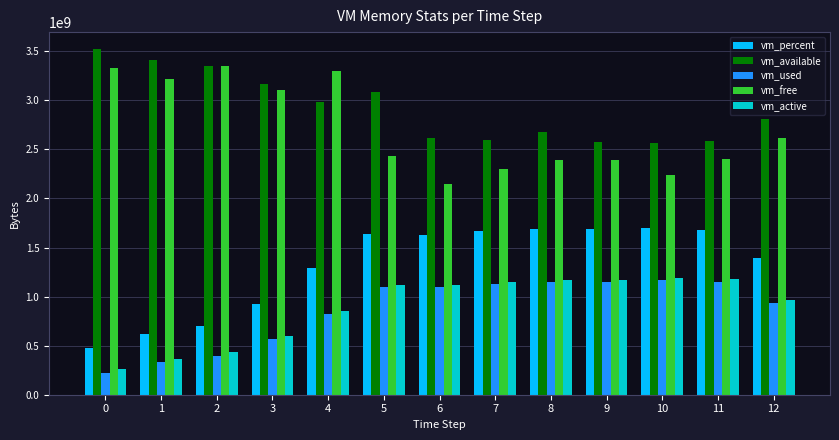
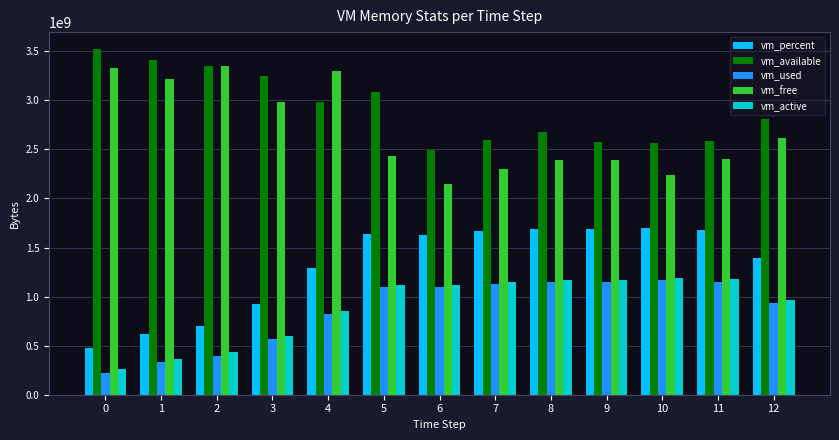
vm_available, 3: 3170000000 -> 3250000000
vm_free, 3: 3100000000 -> 3000000000
vm_available, 6: 2600000000 -> 2500000000
